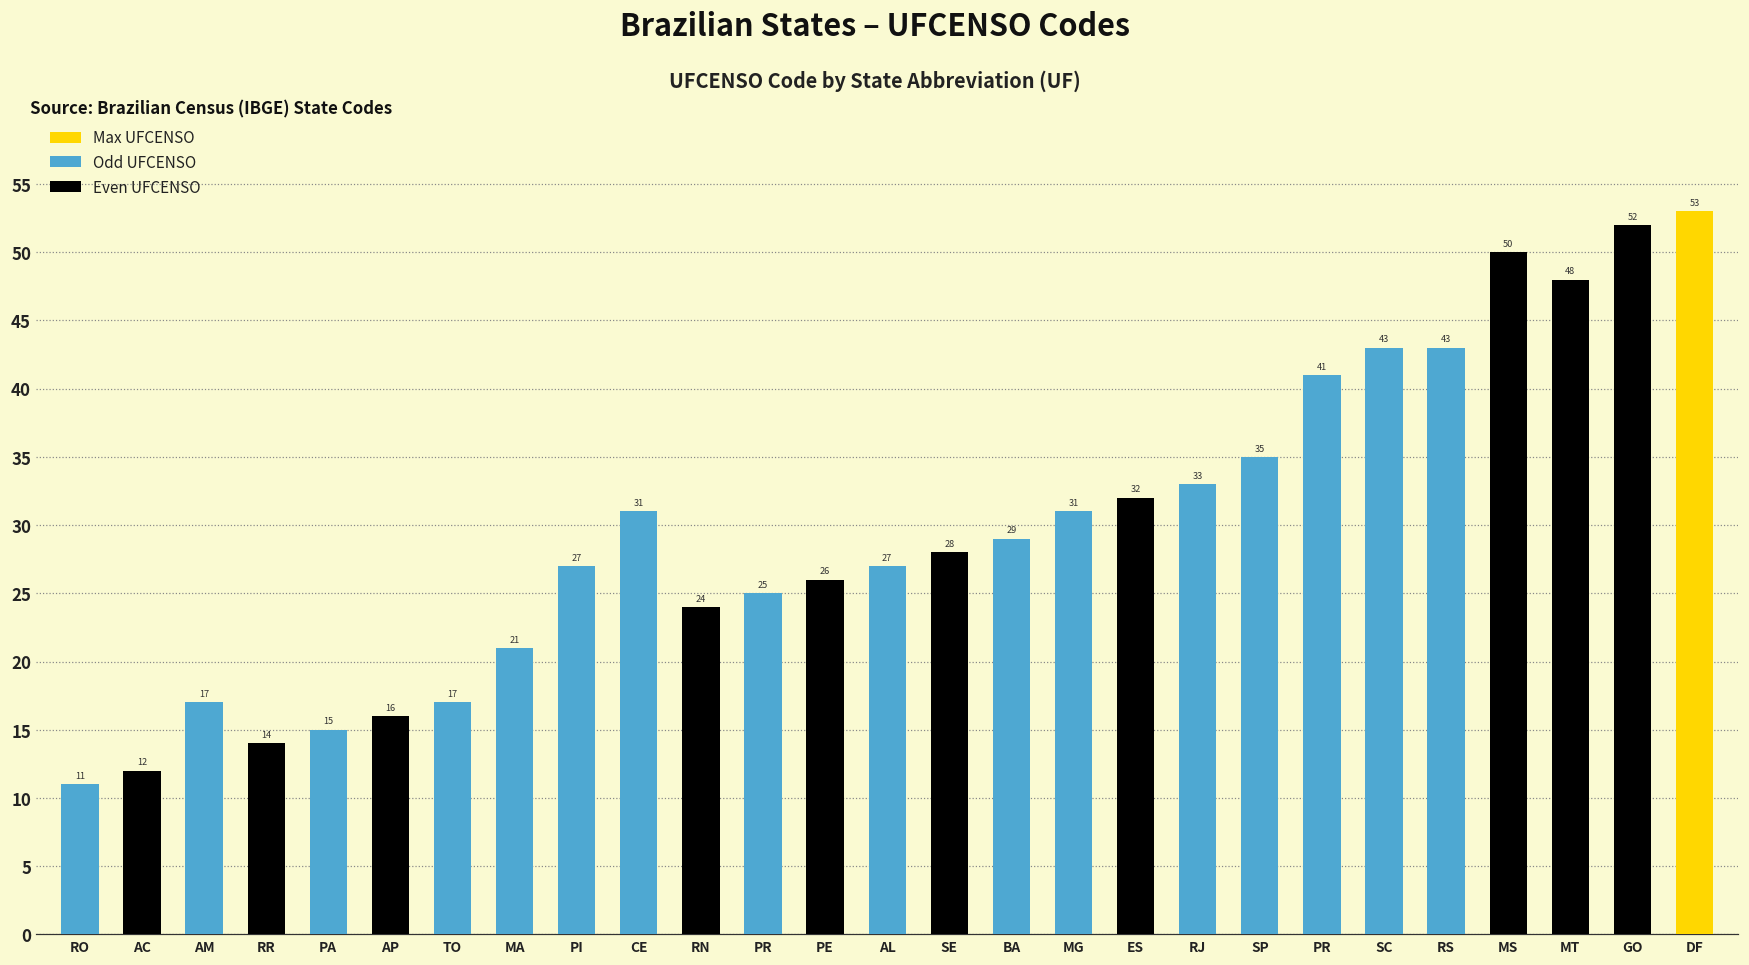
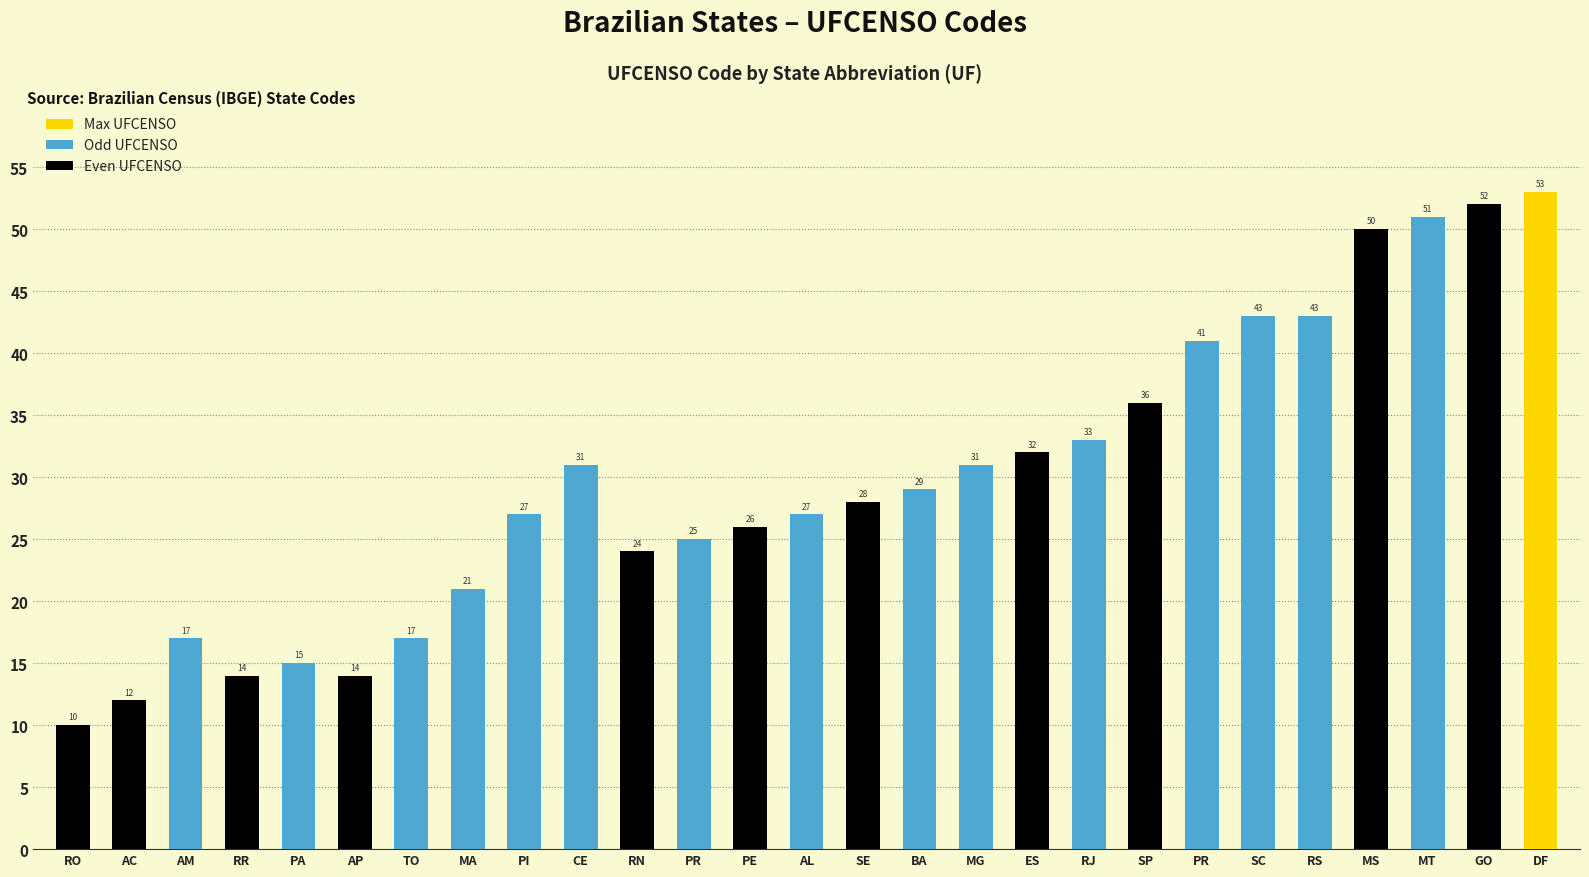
RO: 11 -> 10
AP: 16 -> 14
SP: 35 -> 36
MT: 48 -> 51
